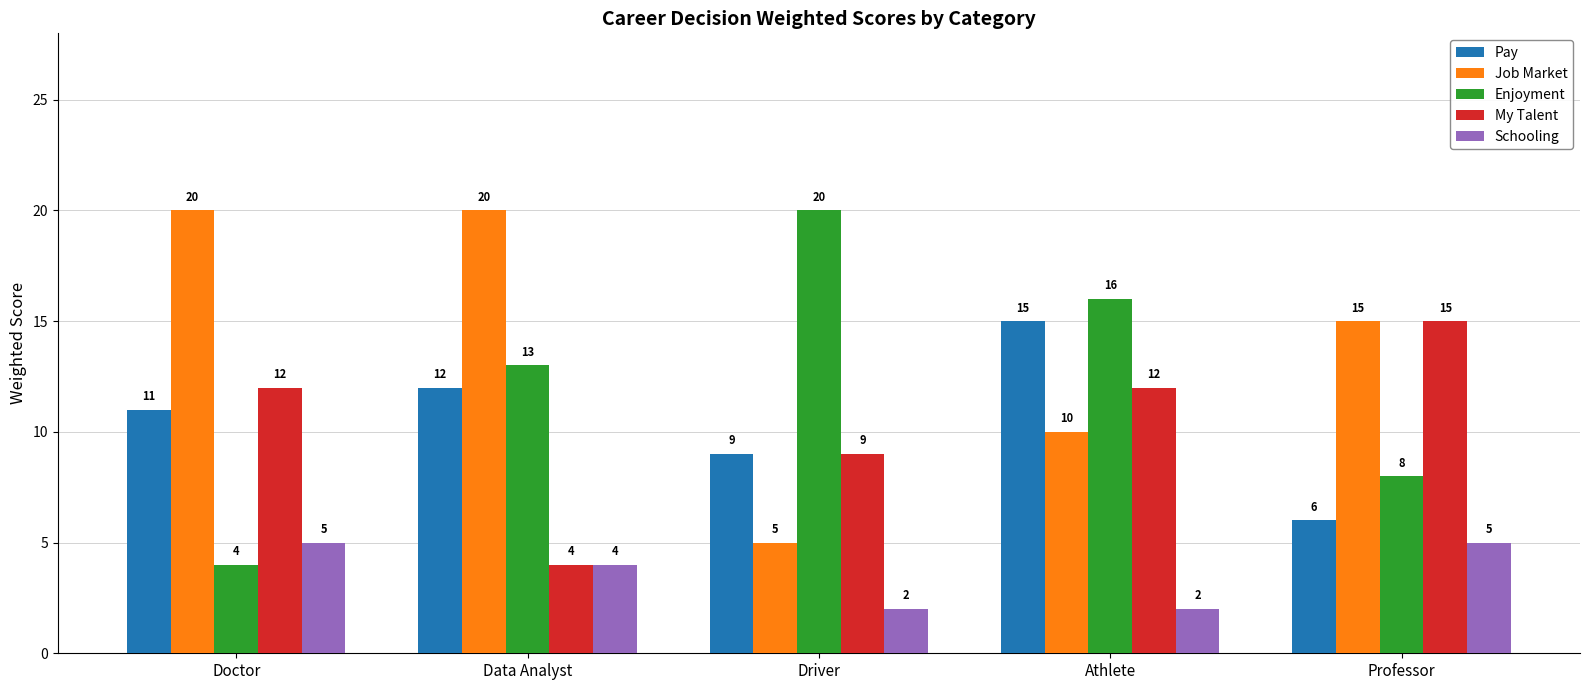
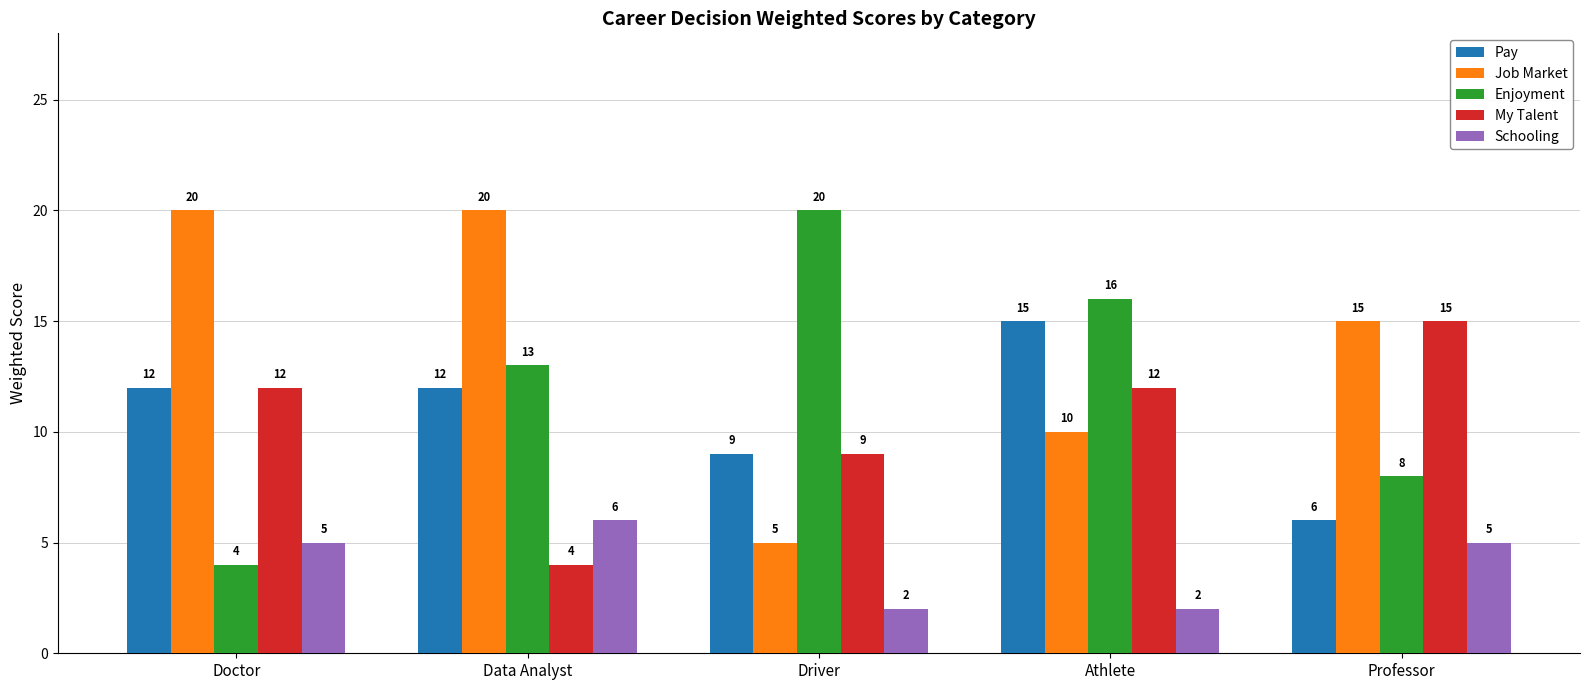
Pay, Doctor: 11 -> 12
Schooling, Data Analyst: 4 -> 6
